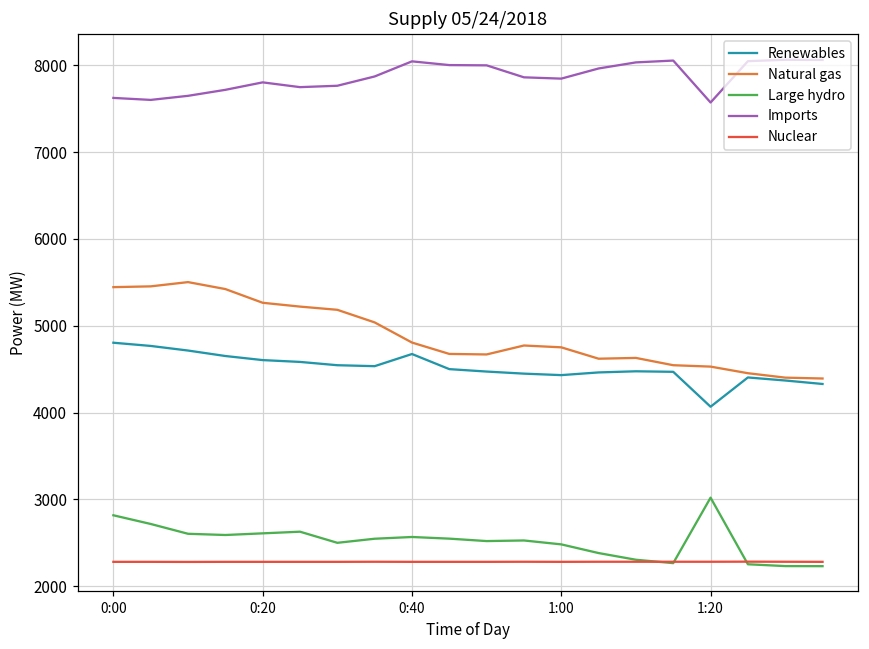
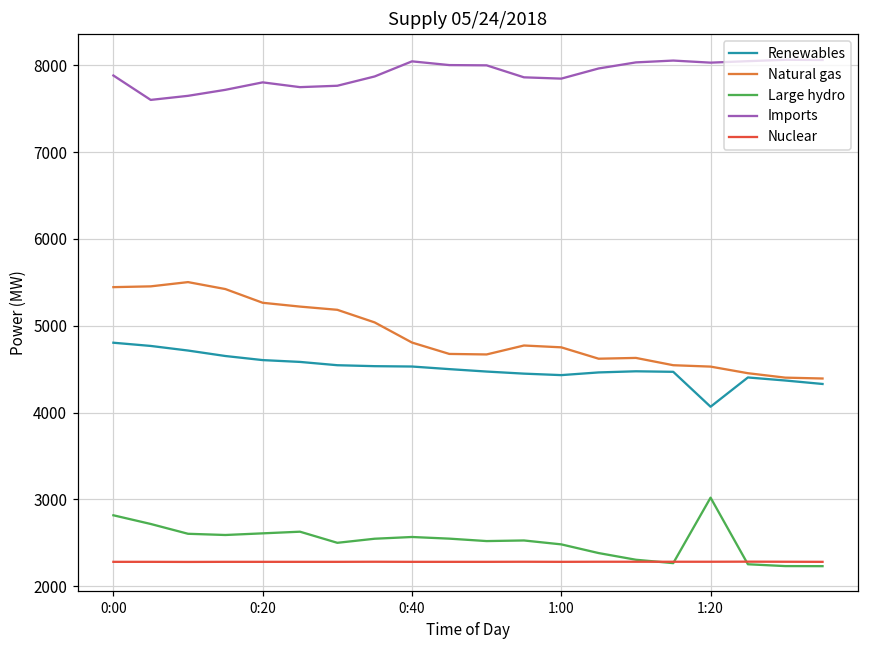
Imports, 0:00: 7600 -> 7900
Renewables, 0:40: 4700 -> 4500
Imports, 1:20: 7600 -> 8000
